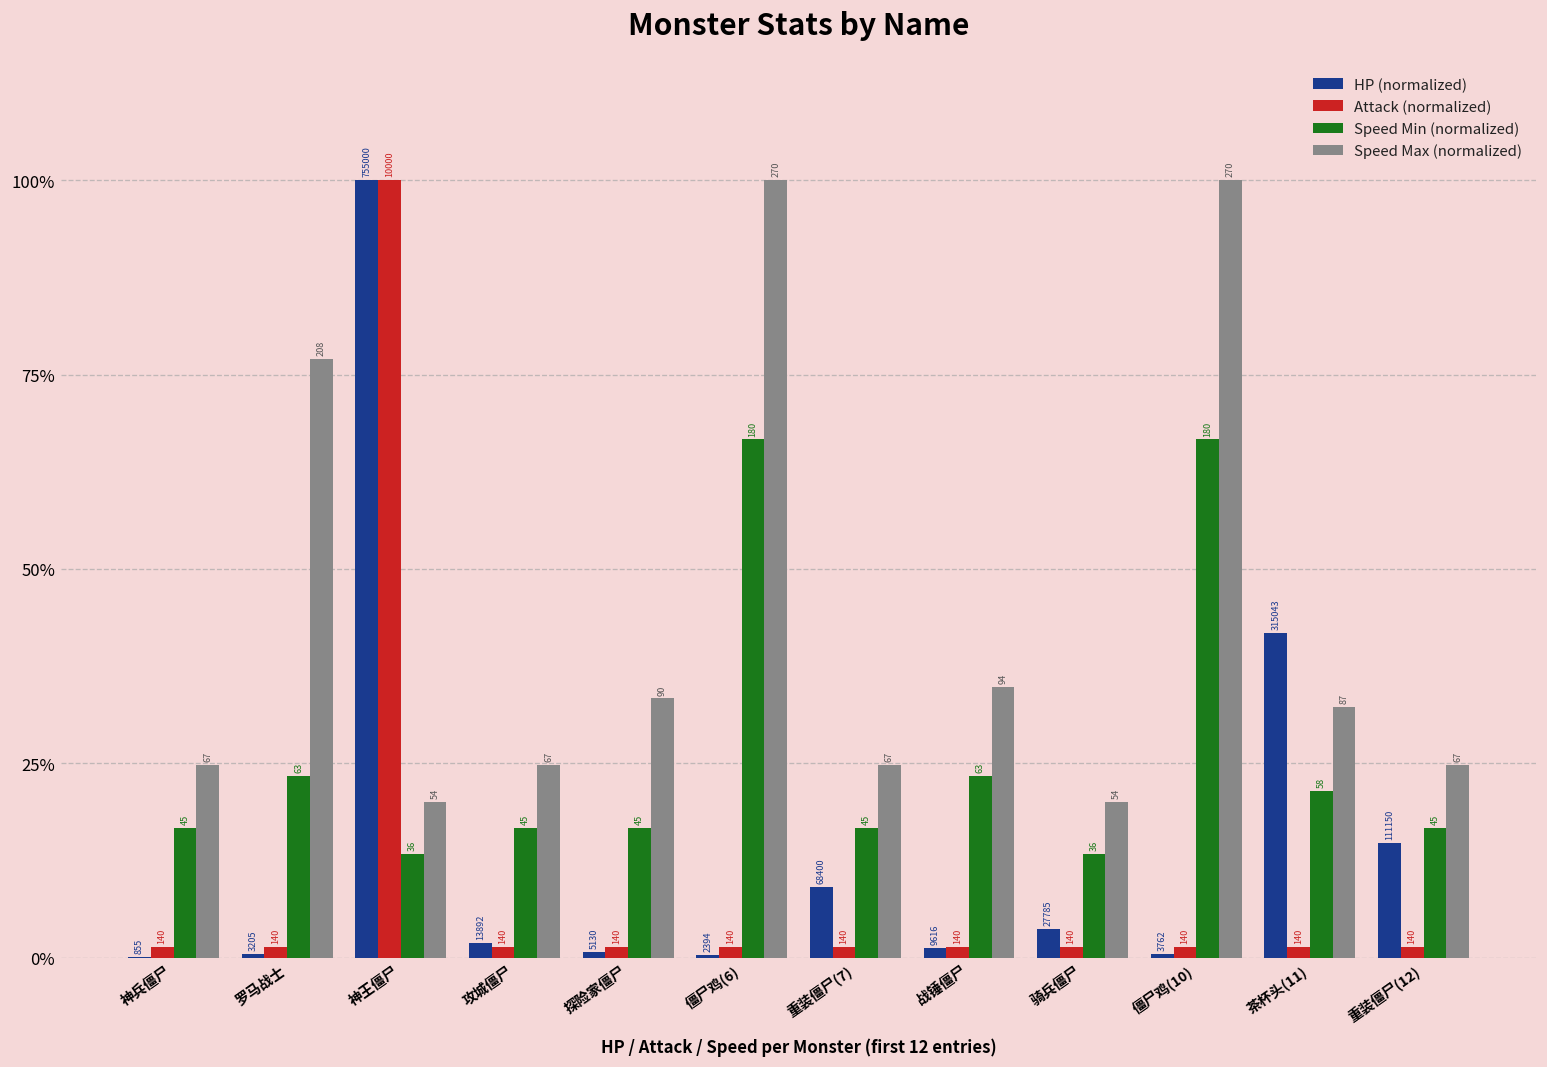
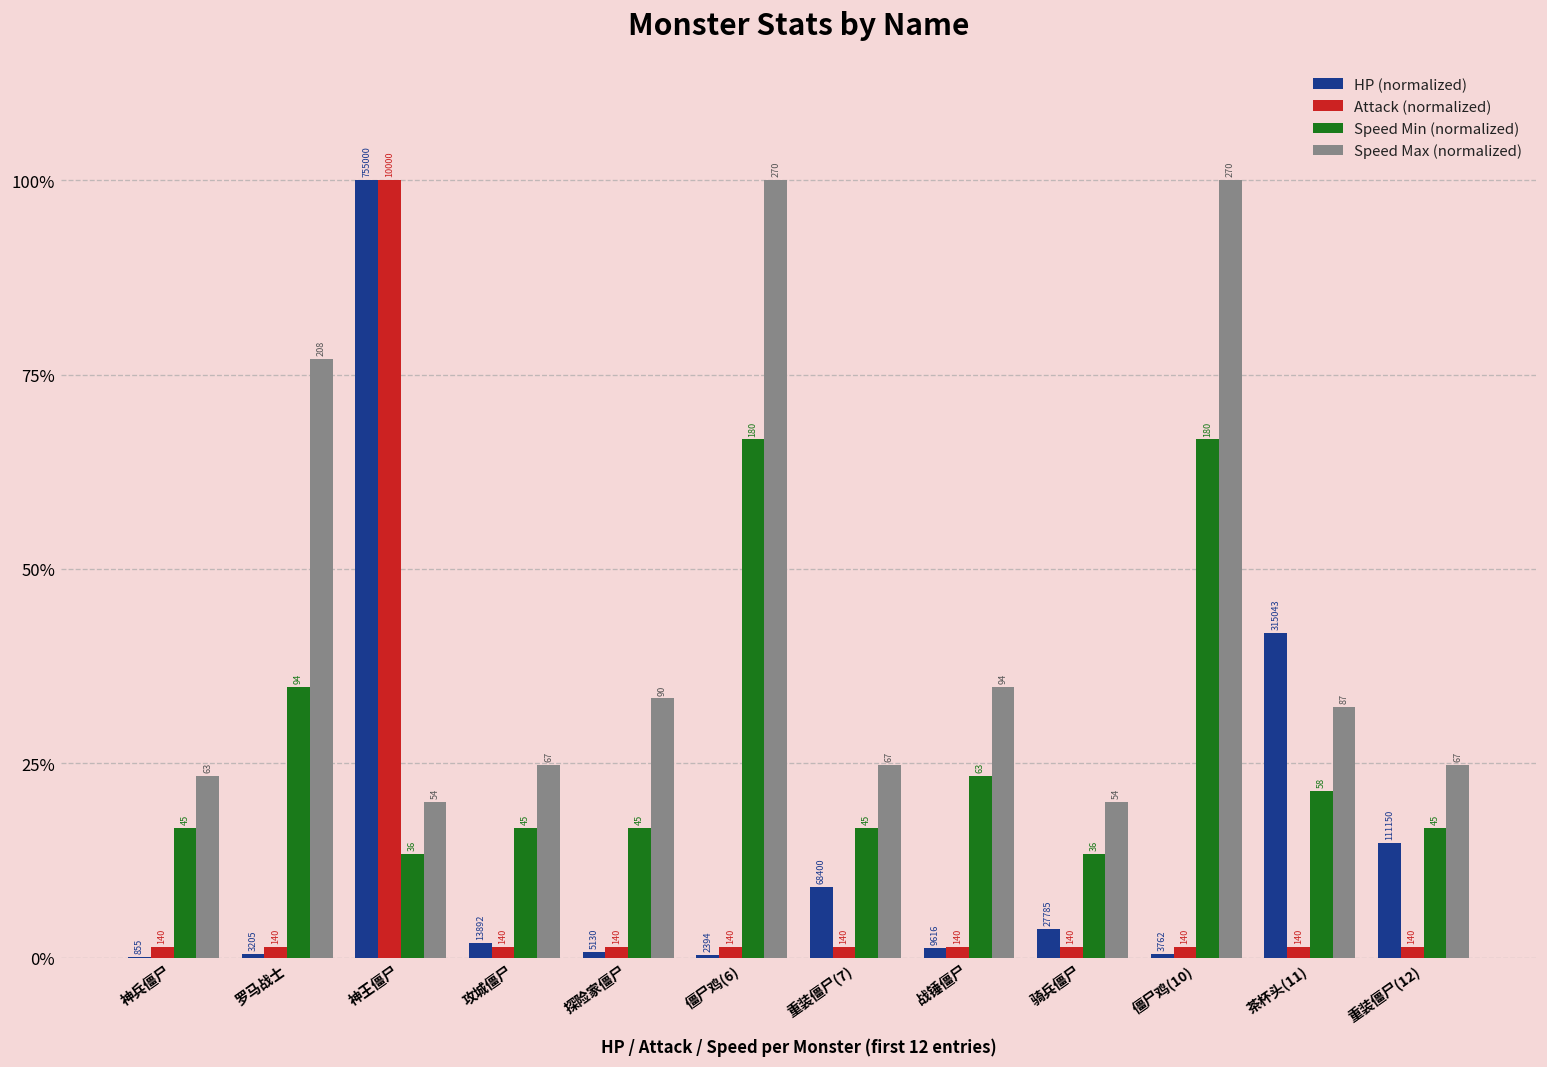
Speed Max (normalized), 神兵僵尸: 67 -> 63
Speed Min (normalized), 罗马战士: 63 -> 94
